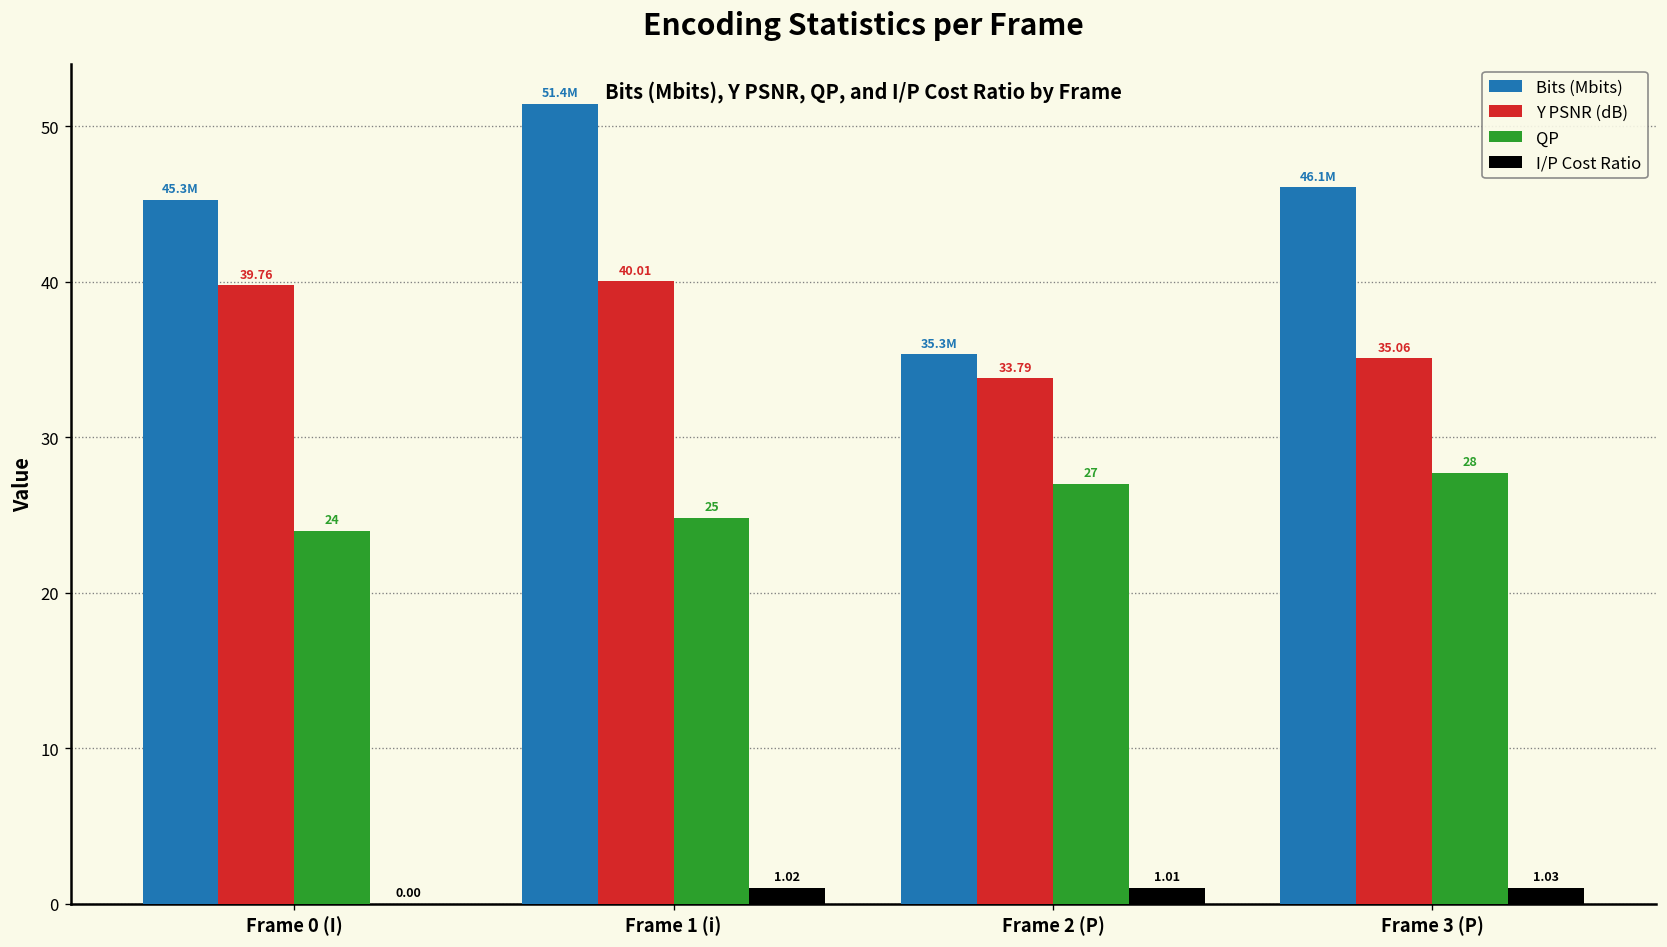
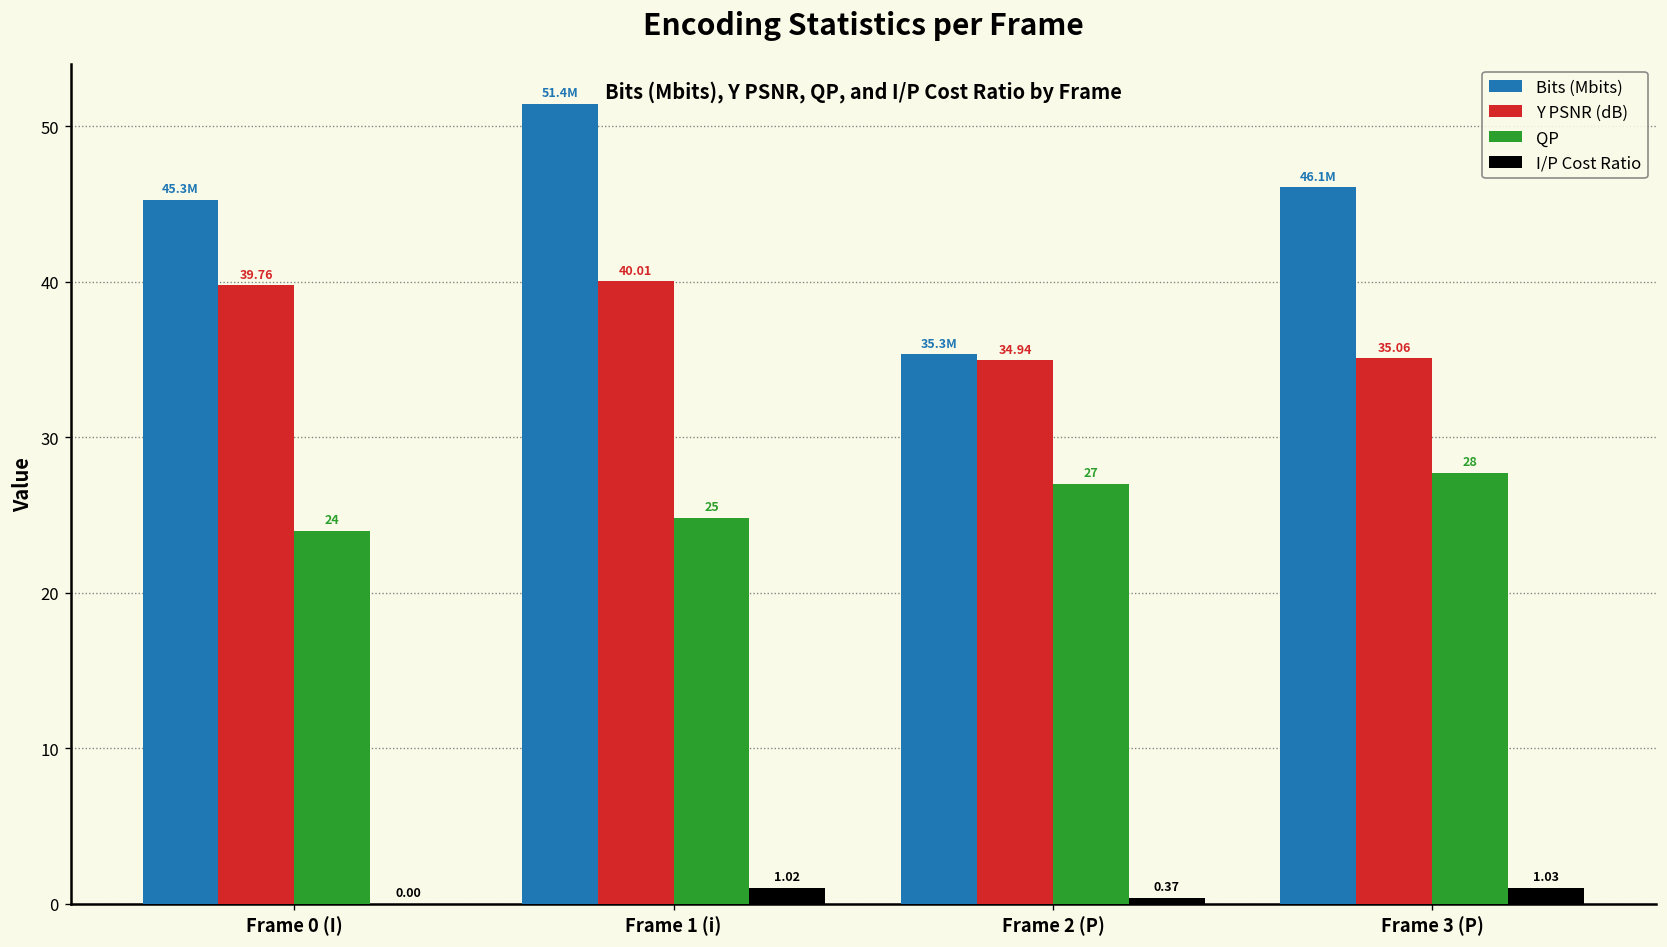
Y PSNR (dB), Frame 2 (P): 33.79 -> 34.94
I/P Cost Ratio, Frame 2 (P): 1.01 -> 0.37
